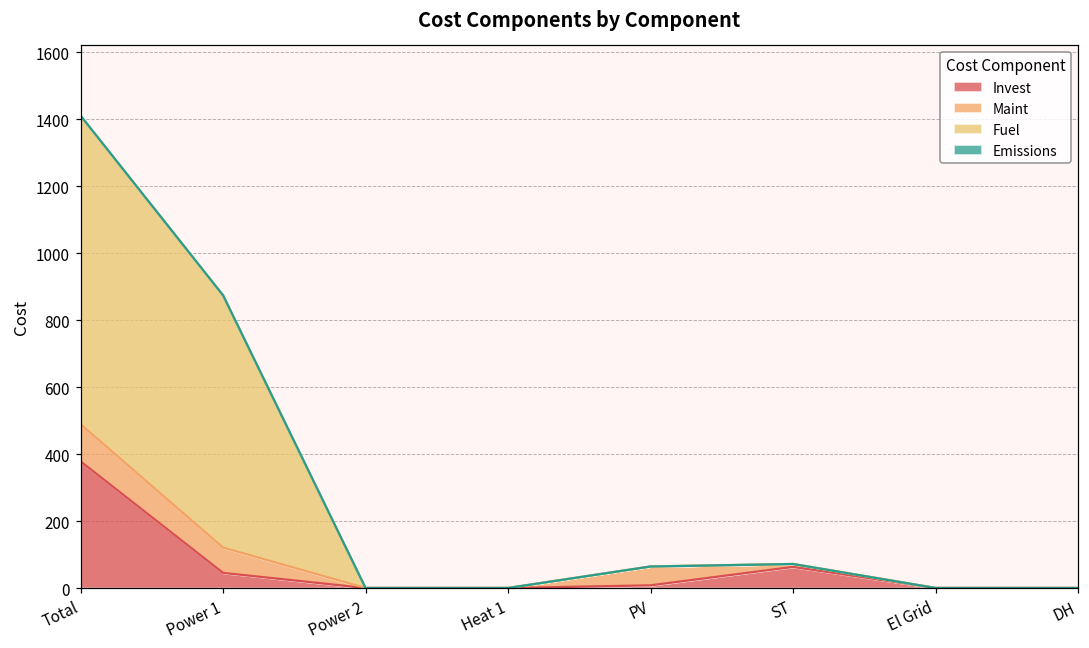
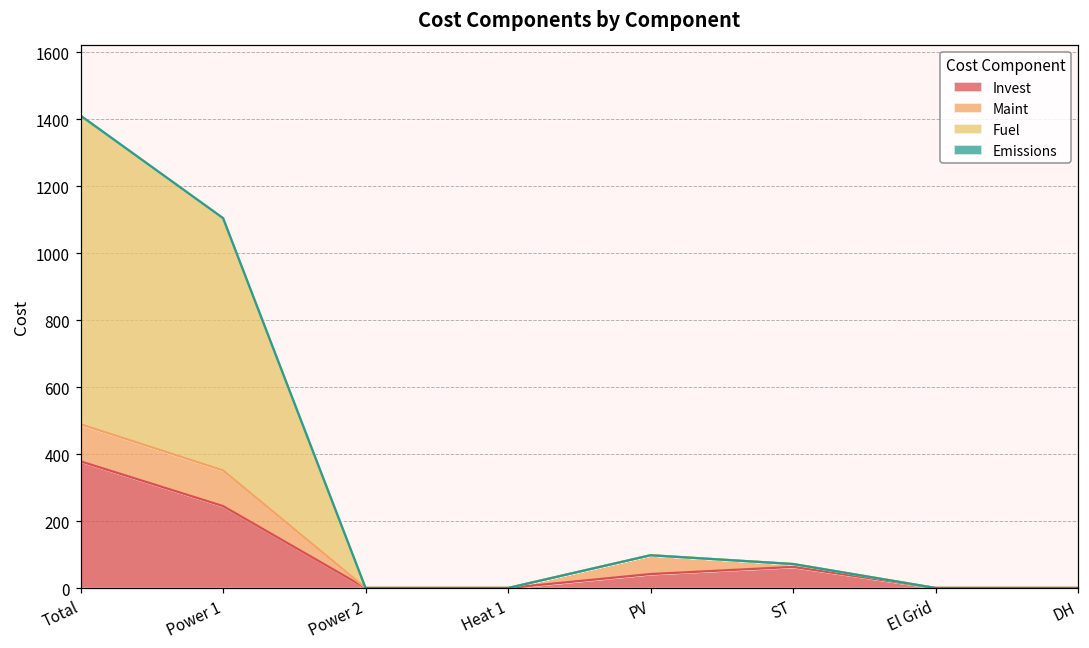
Invest, Power 1: 50 -> 240
Maint, Power 1: 80 -> 110
Invest, PV: 10 -> 40
